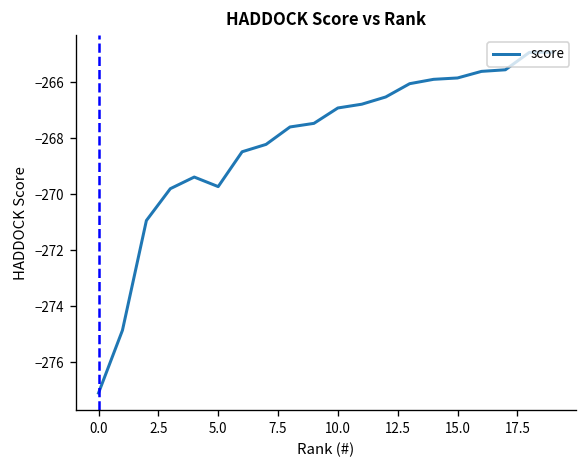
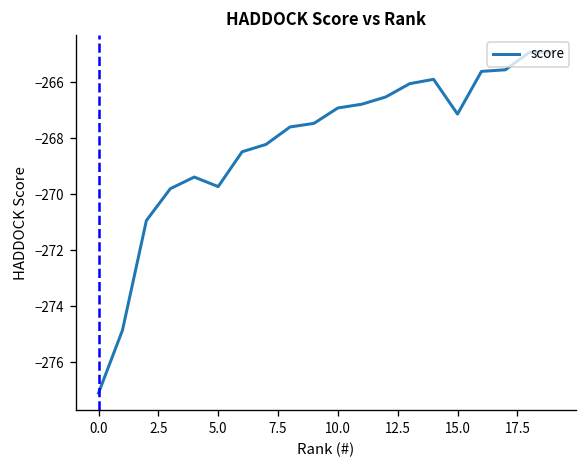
15.0: -265.8 -> -267.1
